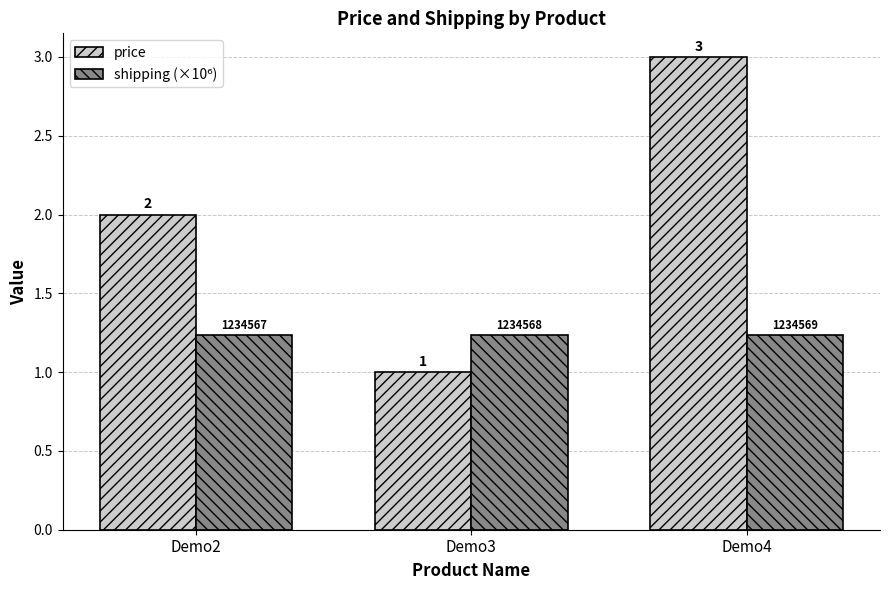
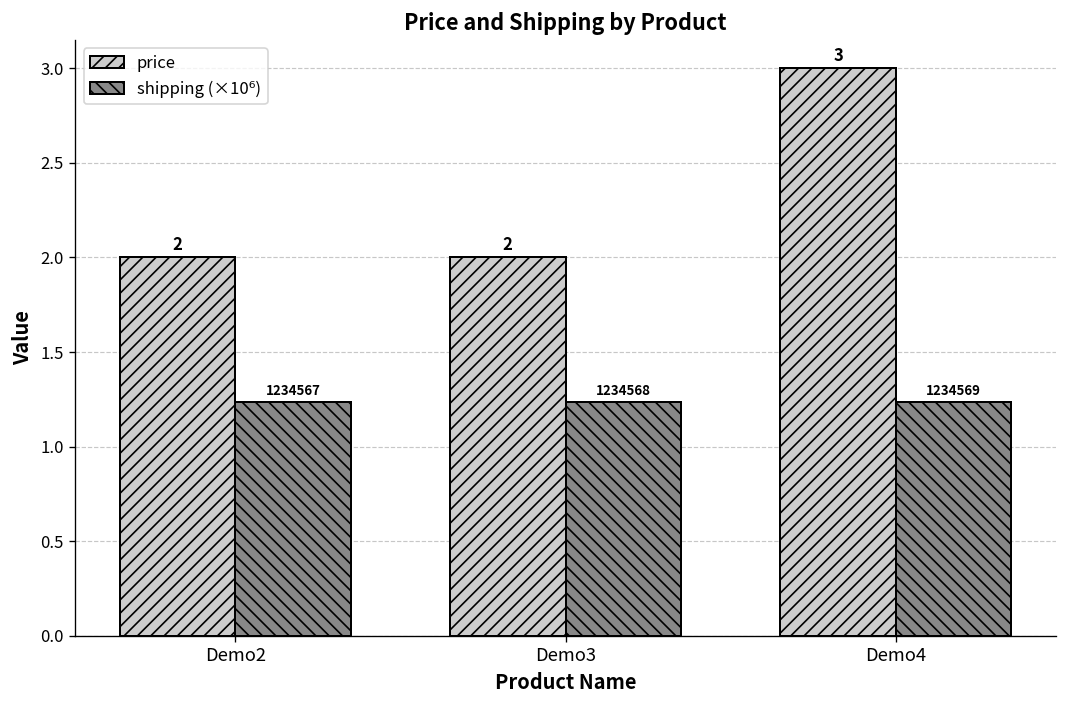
price, Demo3: 1 -> 2
